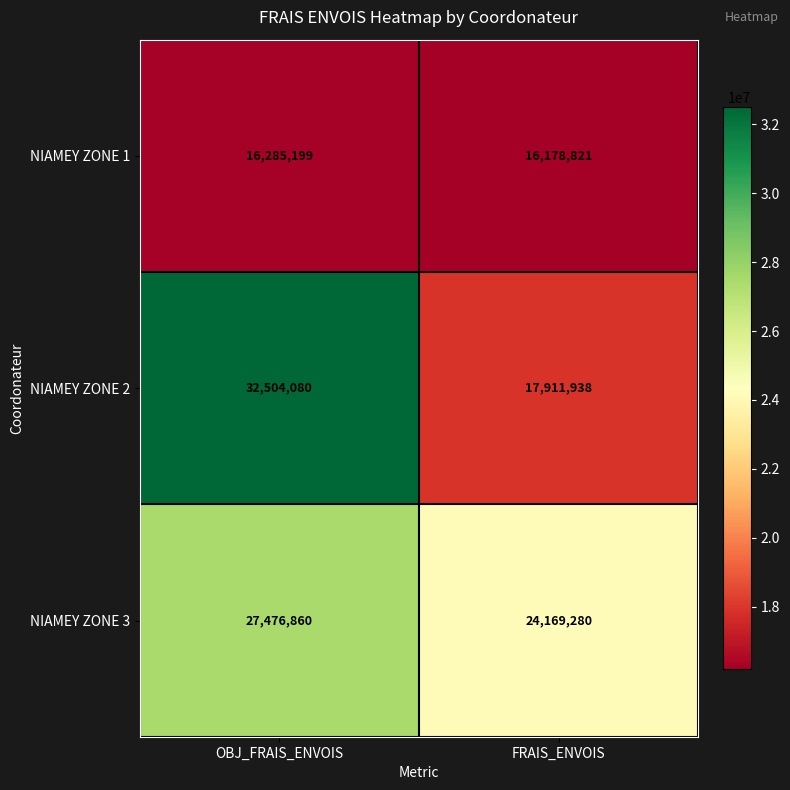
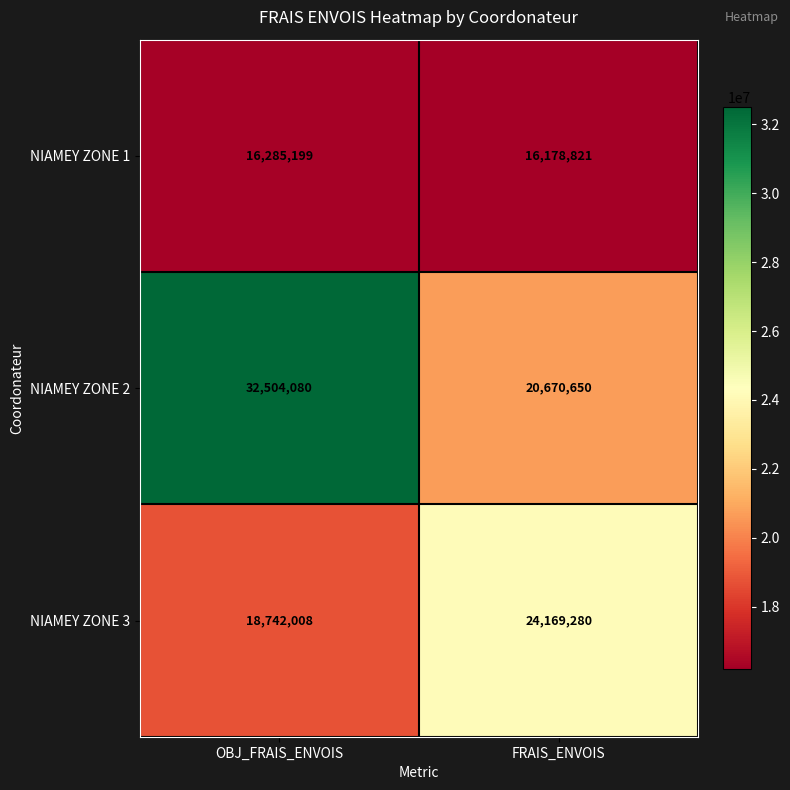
NIAMEY ZONE 2, FRAIS_ENVOIS: 17,911,938 -> 20,670,650
NIAMEY ZONE 3, OBJ_FRAIS_ENVOIS: 27,476,860 -> 18,742,008
